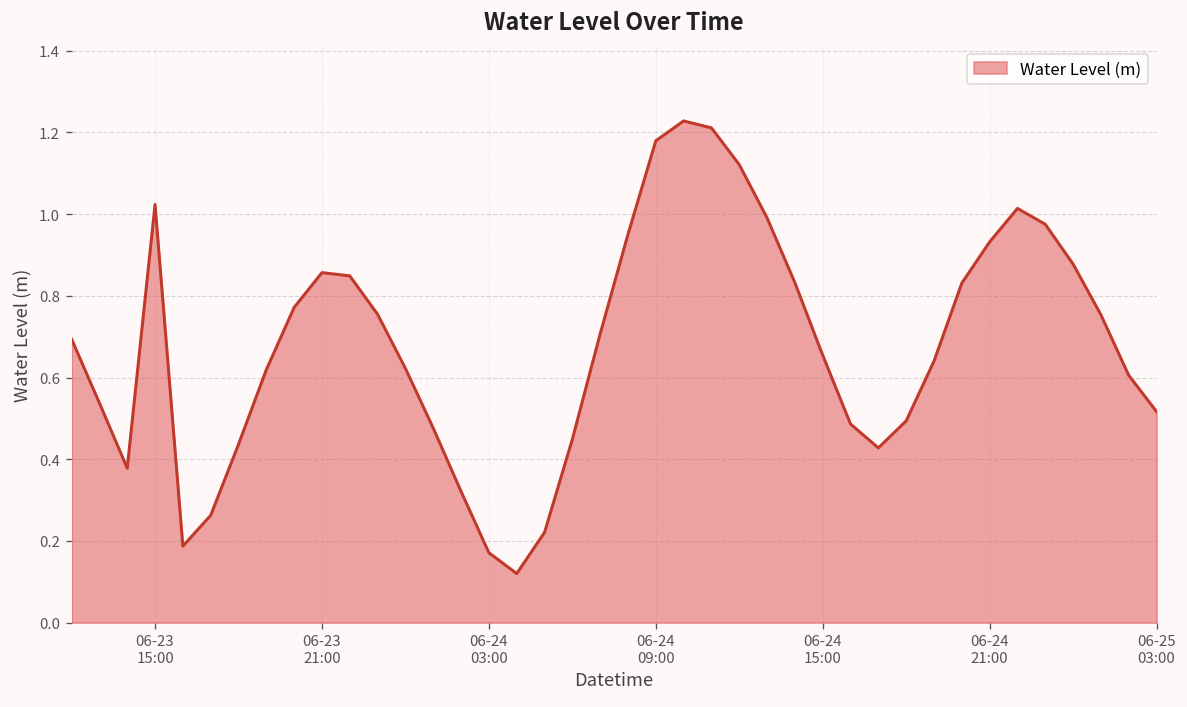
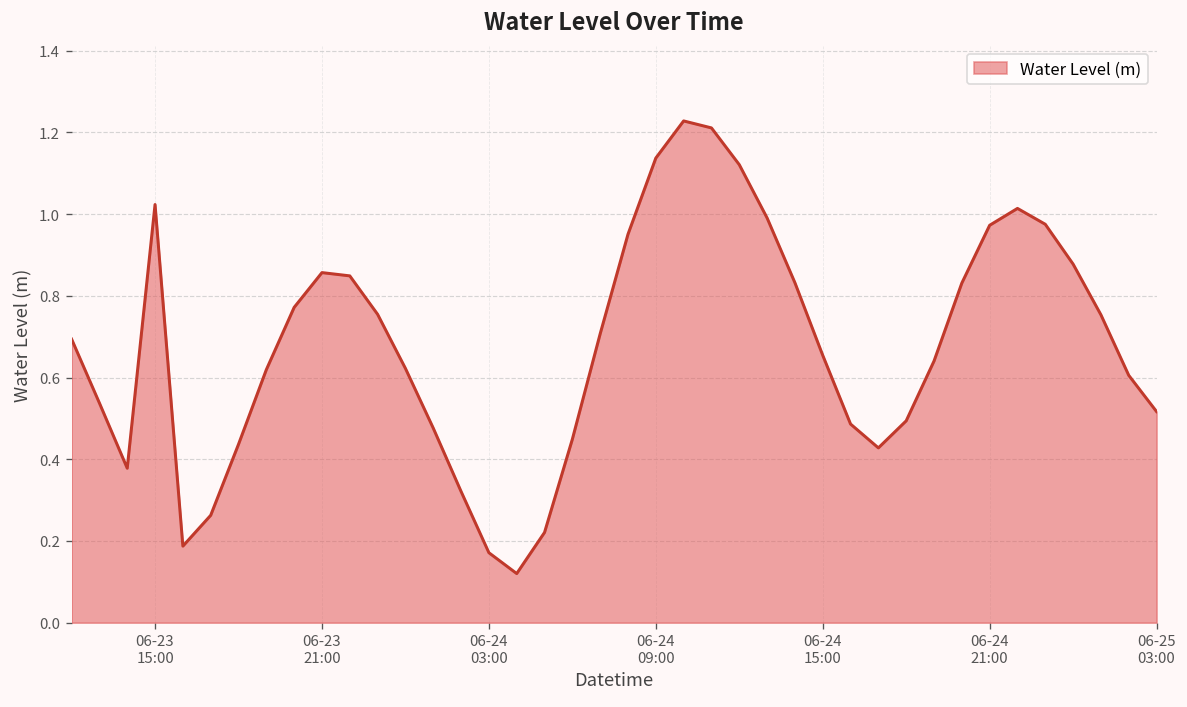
06-24 09:00: 1.18 -> 1.14
06-24 21:00: 0.93 -> 0.97
